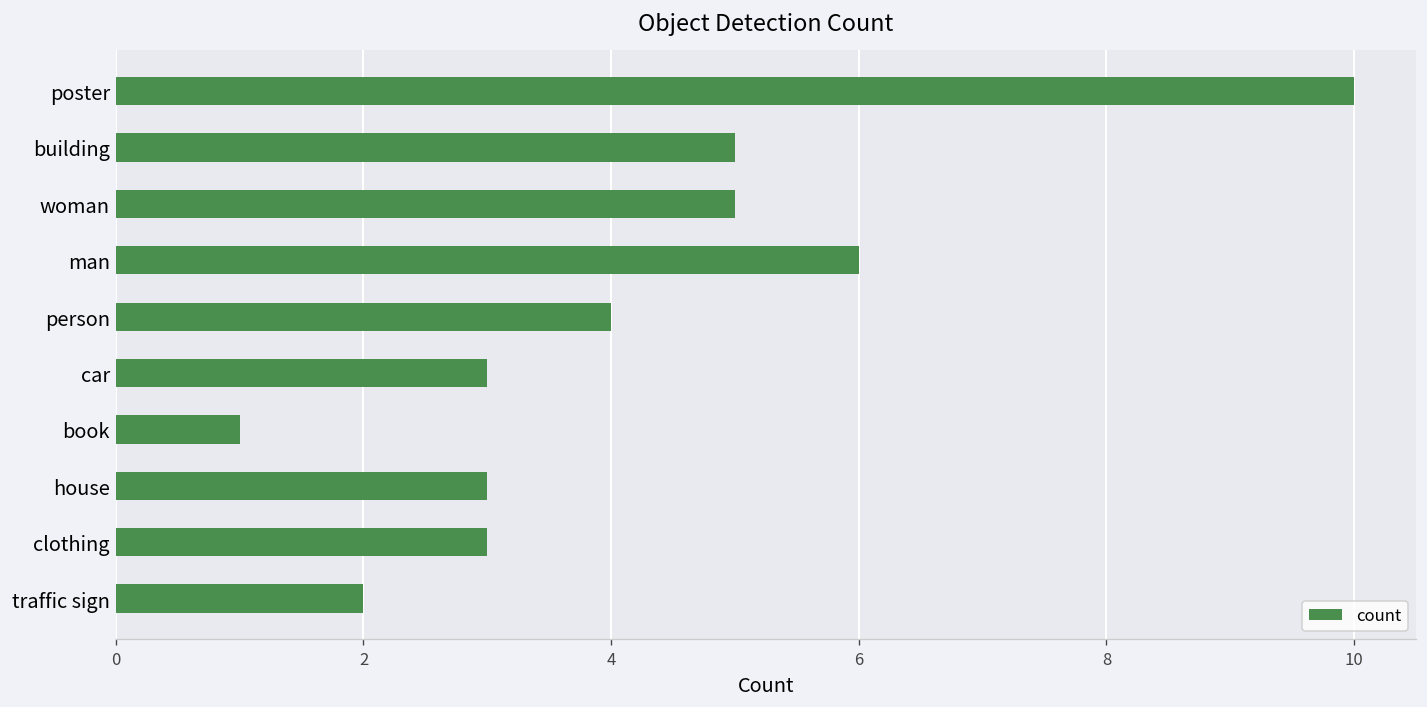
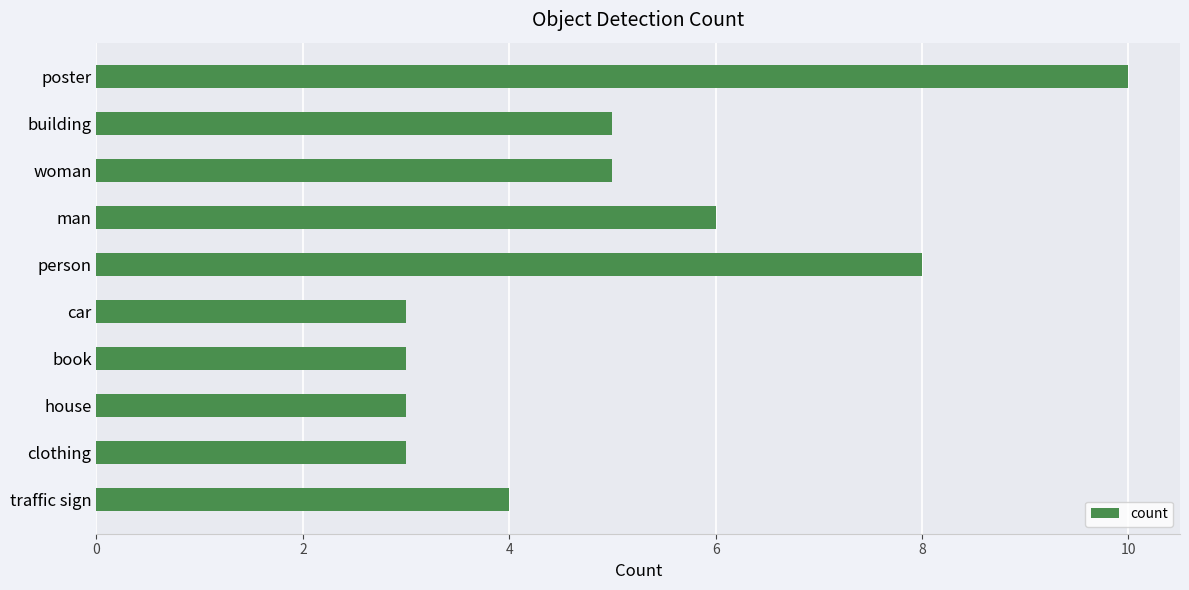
person: 4 -> 8
book: 1 -> 3
traffic sign: 2 -> 4
